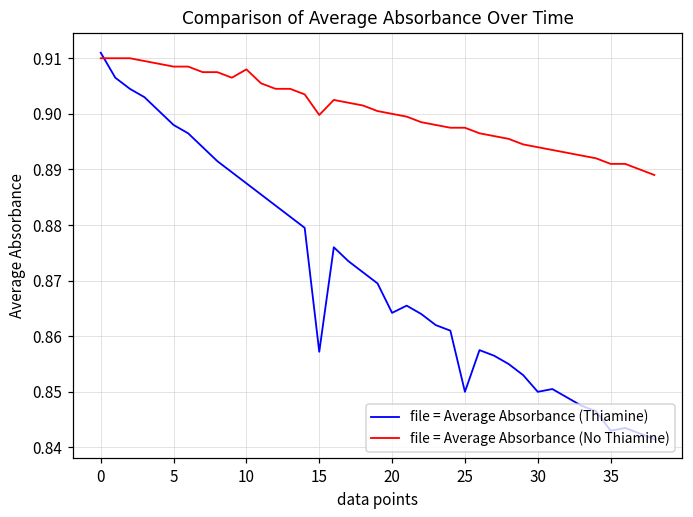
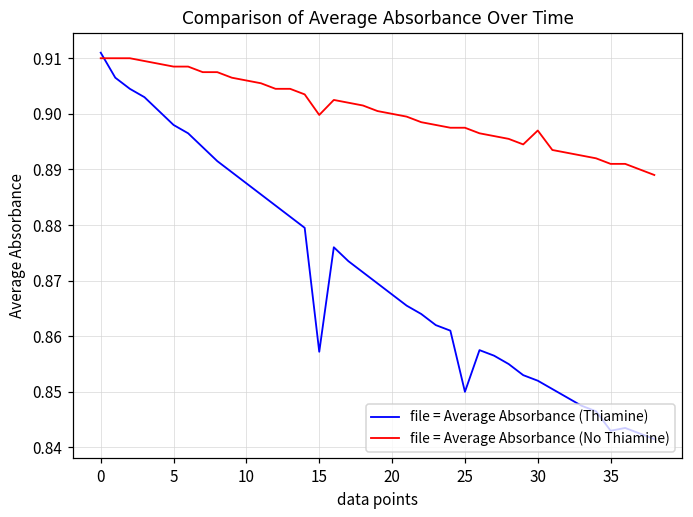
file = Average Absorbance (No Thiamine), 10: 0.908 -> 0.906
file = Average Absorbance (Thiamine), 20: 0.864 -> 0.868
file = Average Absorbance (Thiamine), 30: 0.850 -> 0.852
file = Average Absorbance (No Thiamine), 30: 0.894 -> 0.897
